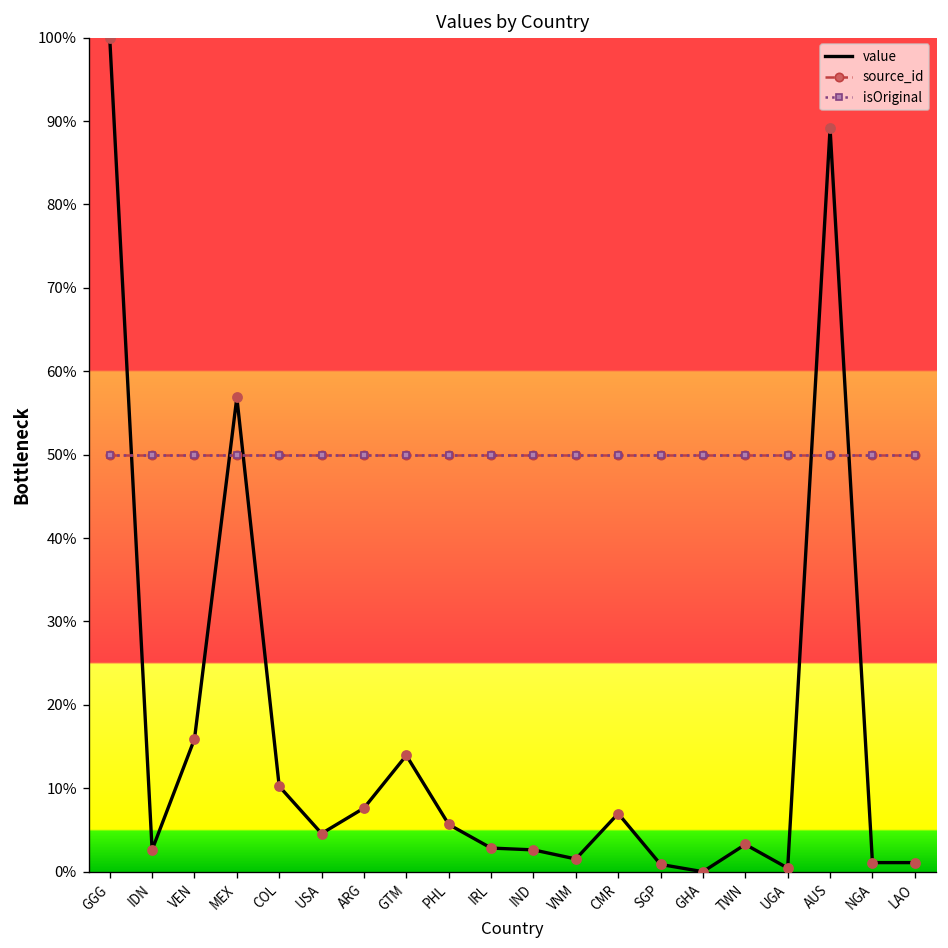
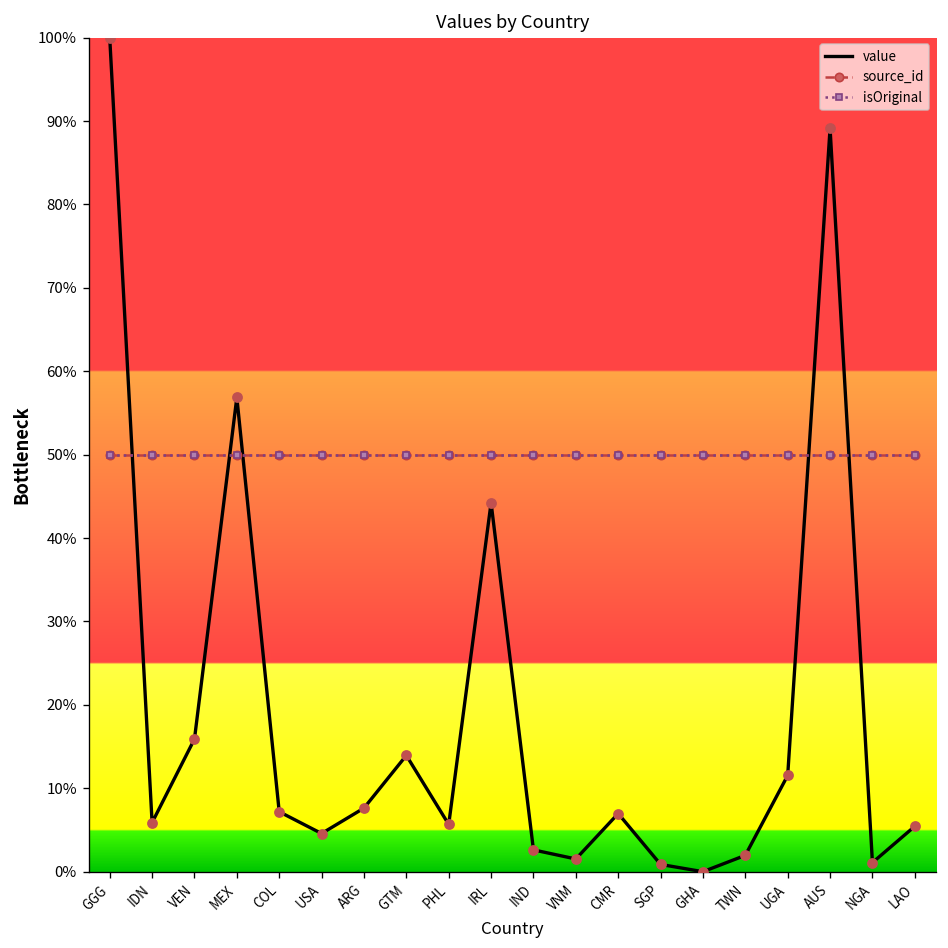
value, IDN: 3% -> 6%
value, COL: 10% -> 7%
value, IRL: 3% -> 44%
value, TWN: 3% -> 2%
value, UGA: 0% -> 12%
value, LAO: 1% -> 5%
